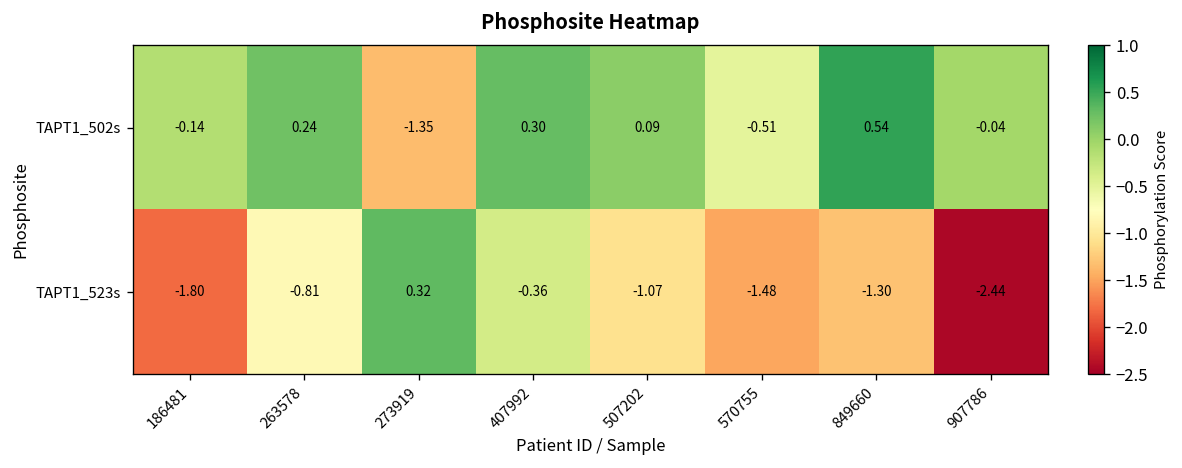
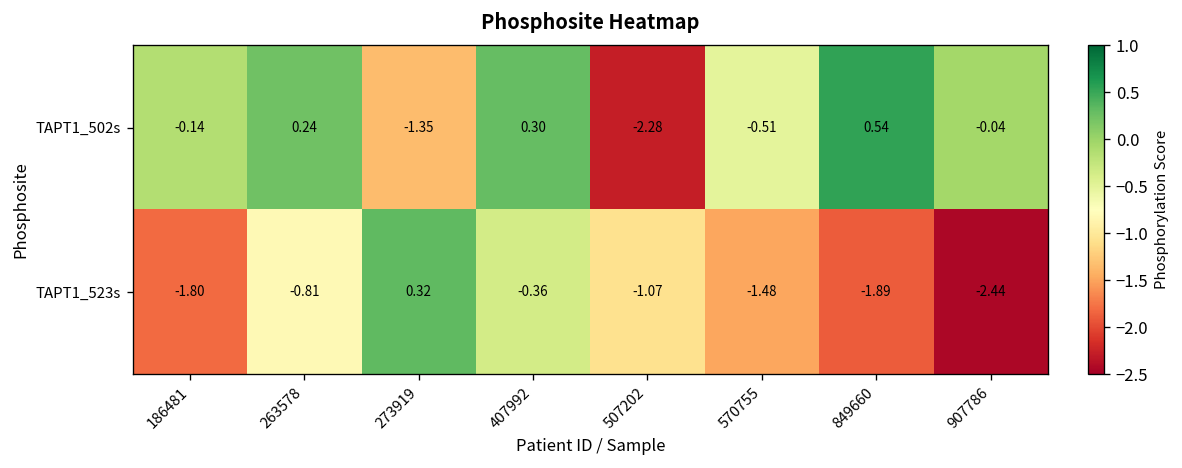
TAPT1_502s, 507202: 0.09 -> -2.28
TAPT1_523s, 849660: -1.30 -> -1.89
